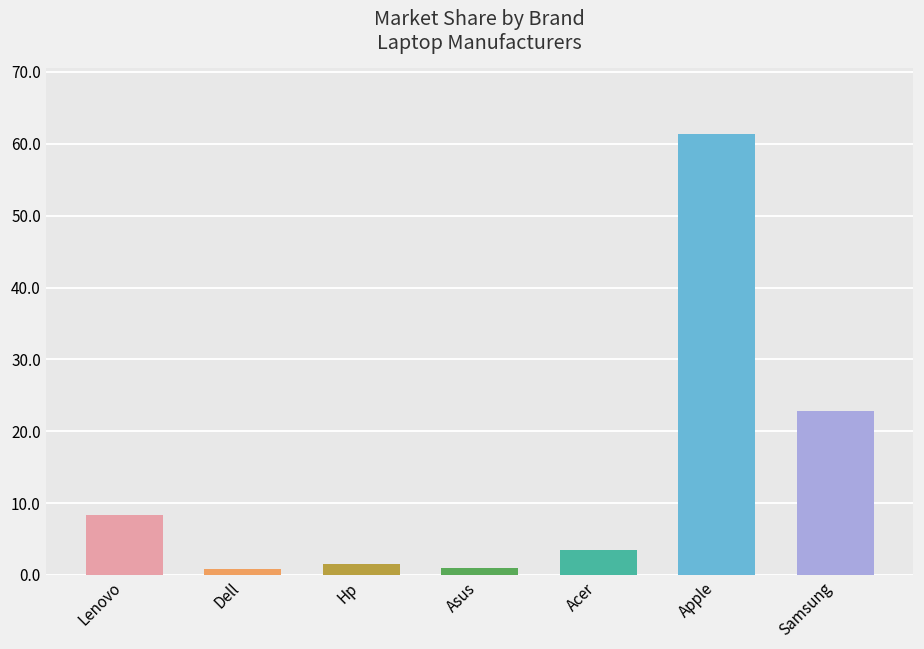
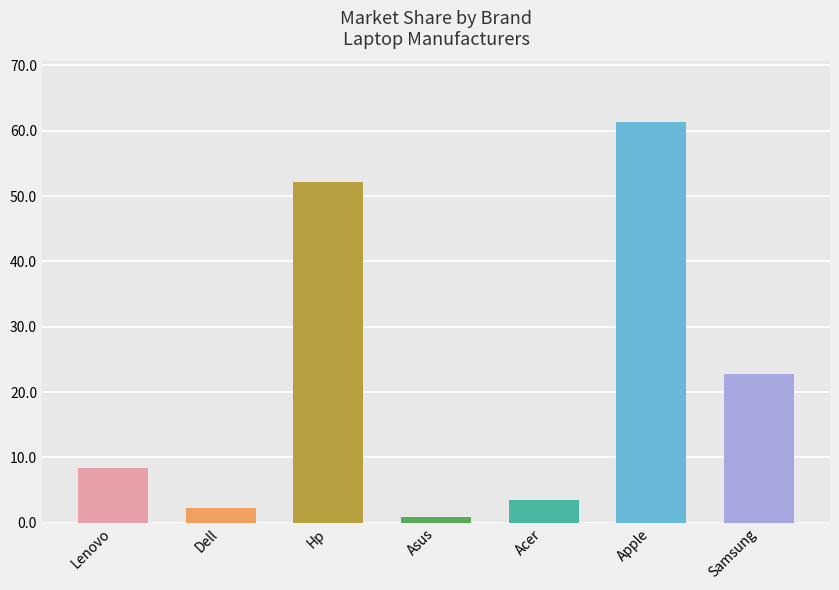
Dell: 1 -> 2
Hp: 2 -> 52
